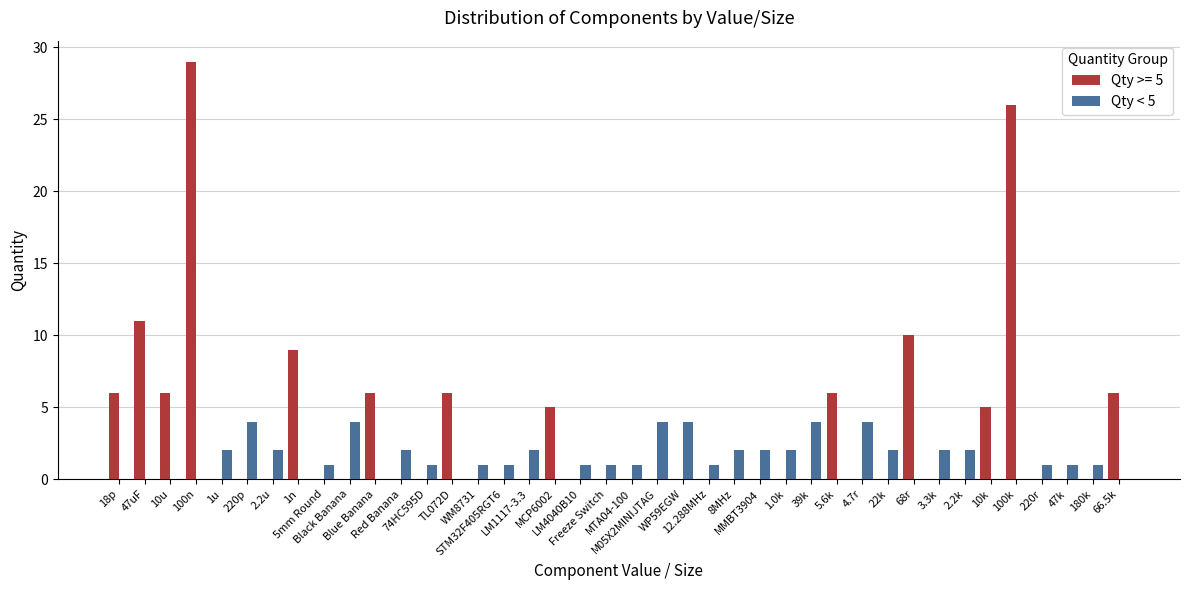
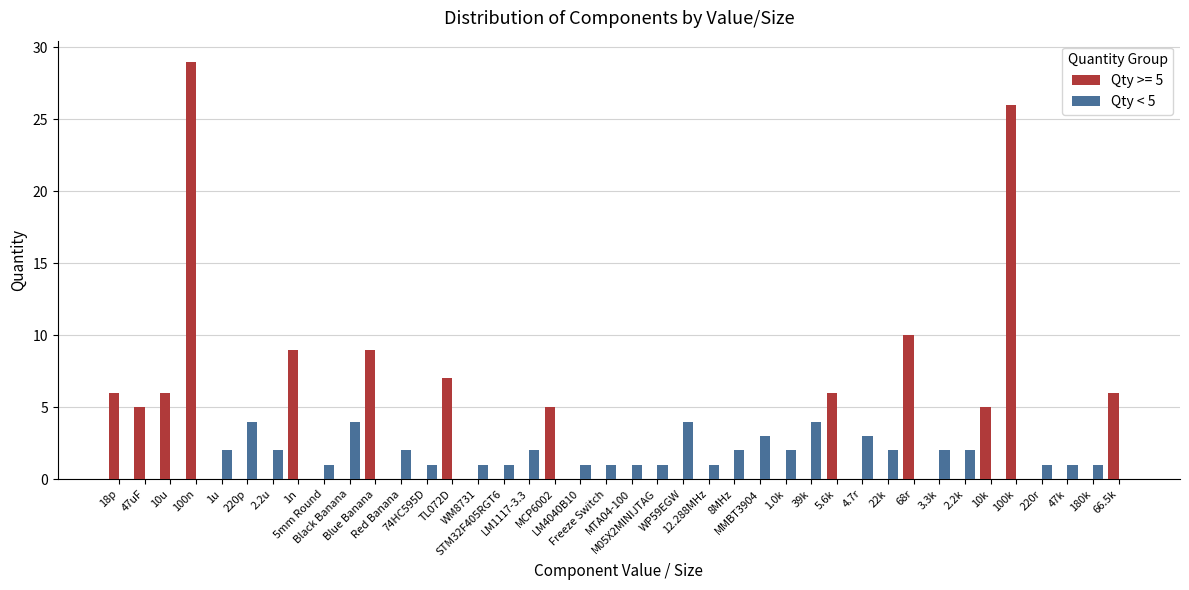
Qty >= 5, 47uF: 11 -> 5
Qty >= 5, Blue Banana: 6 -> 9
Qty >= 5, TL072D: 6 -> 7
Qty < 5, M05X2MINIJTAG: 4 -> 1
Qty < 5, MMBT3904: 2 -> 3
Qty < 5, 4.7r: 4 -> 3
